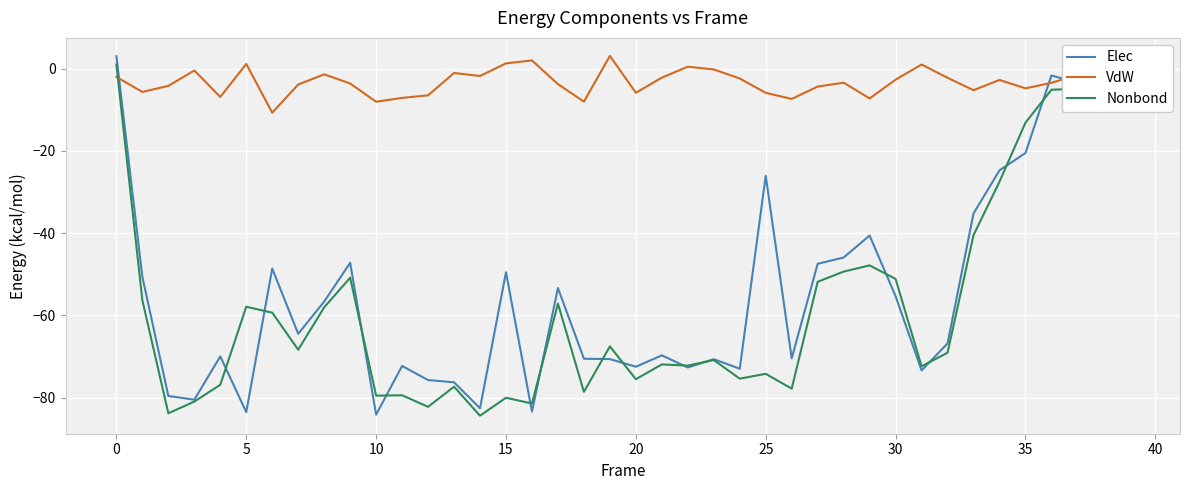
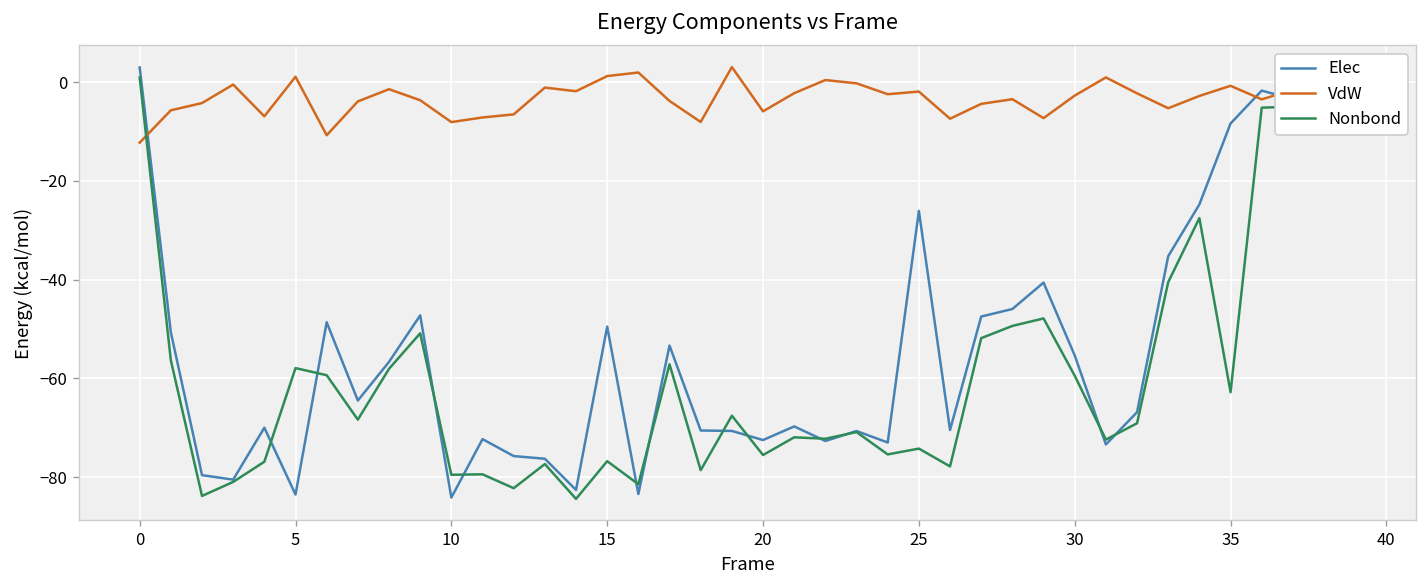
VdW, 0: -2 -> -12
Nonbond, 15: -80 -> -77
VdW, 25: -6 -> -2
Nonbond, 30: -51 -> -59
Elec, 35: -21 -> -8
VdW, 35: -5 -> -1
Nonbond, 35: -13 -> -63
